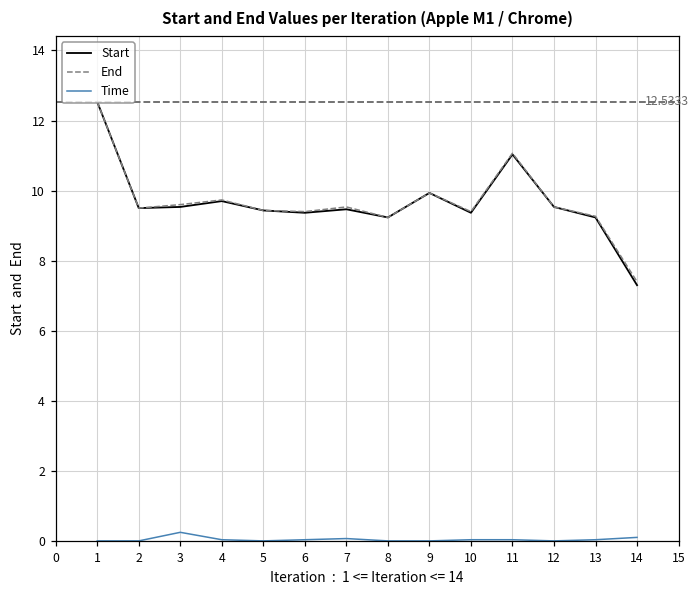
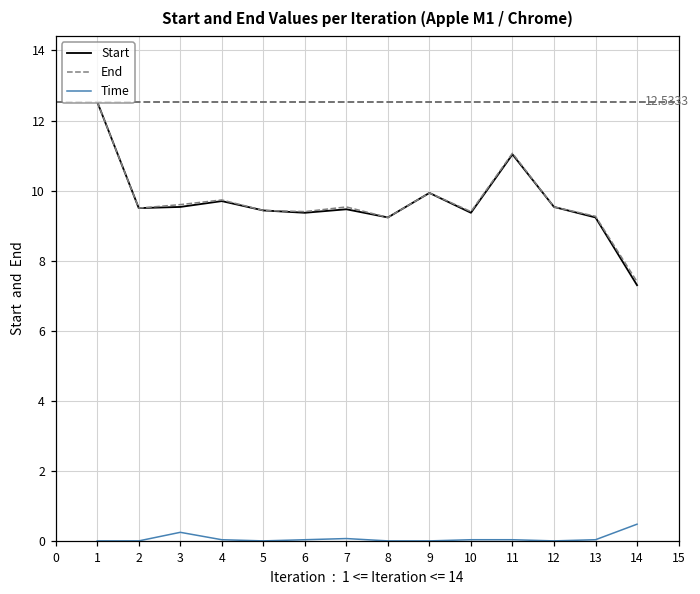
Time, 14: 0.1 -> 0.5
